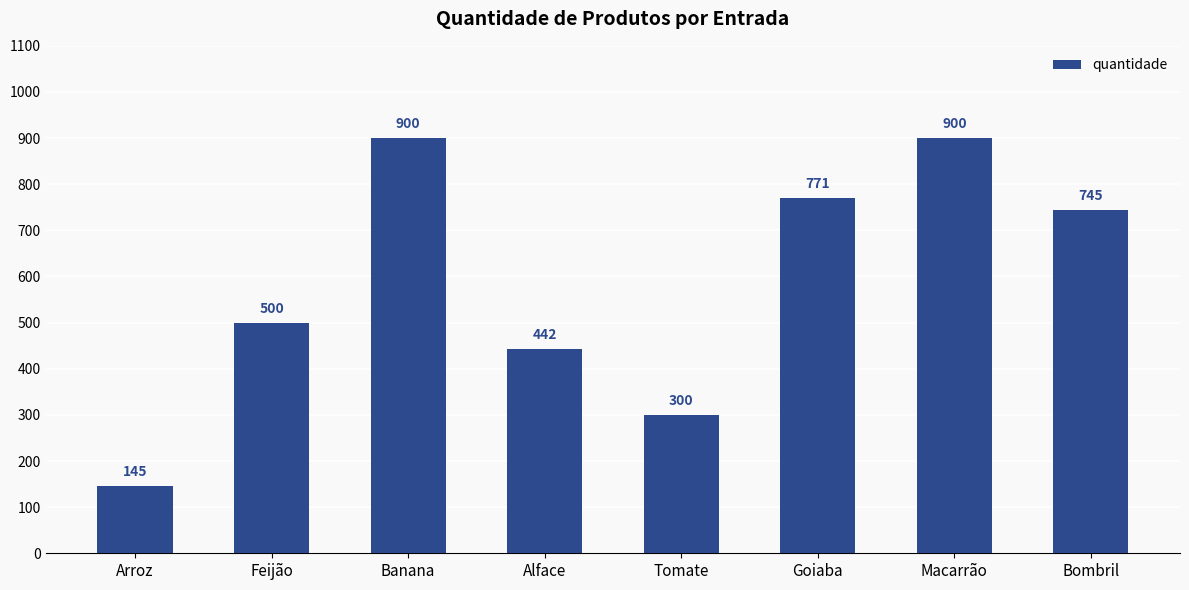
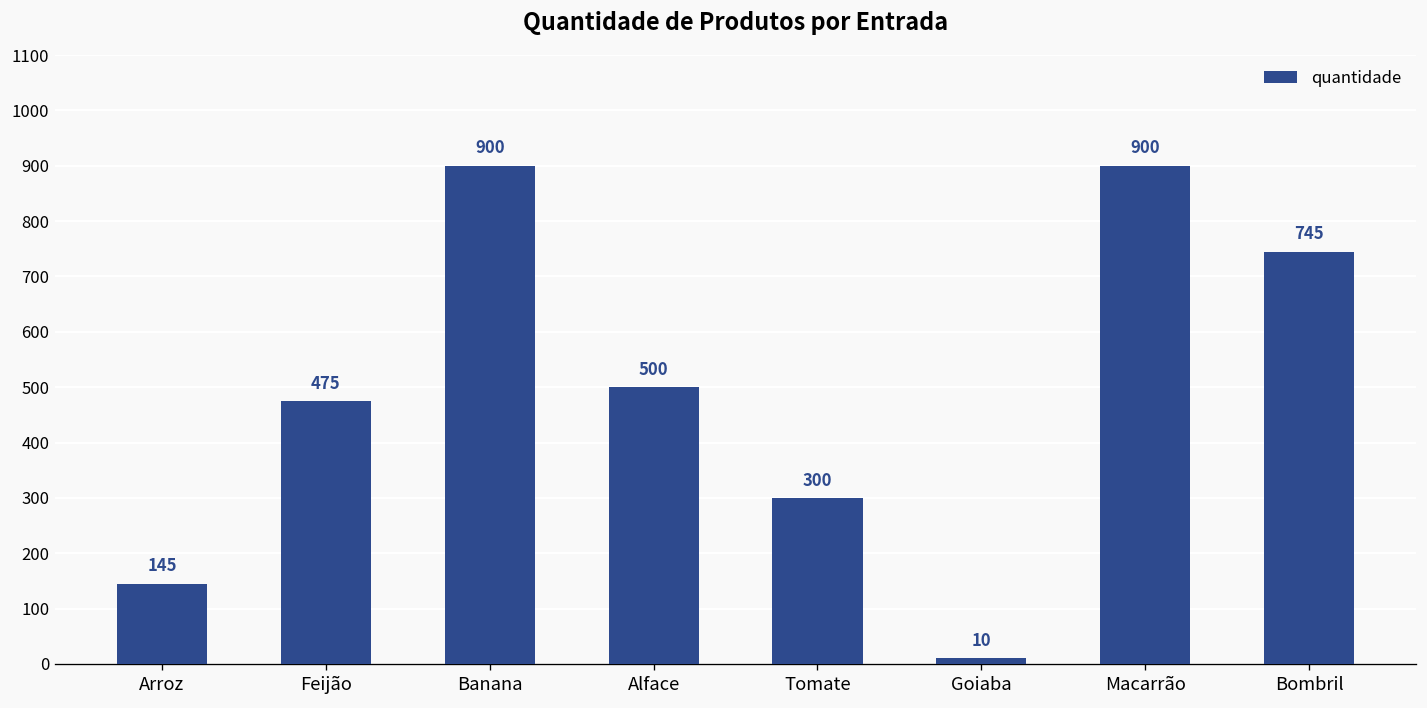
Feijão: 500 -> 475
Alface: 442 -> 500
Goiaba: 771 -> 10
